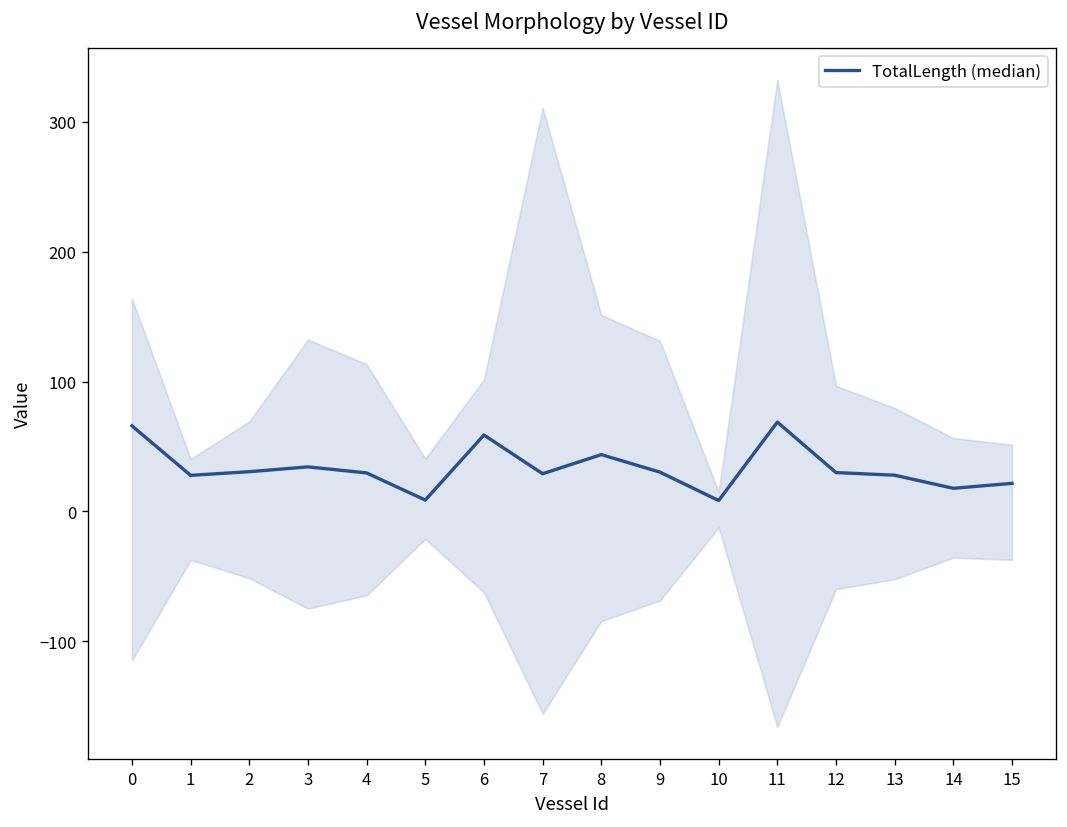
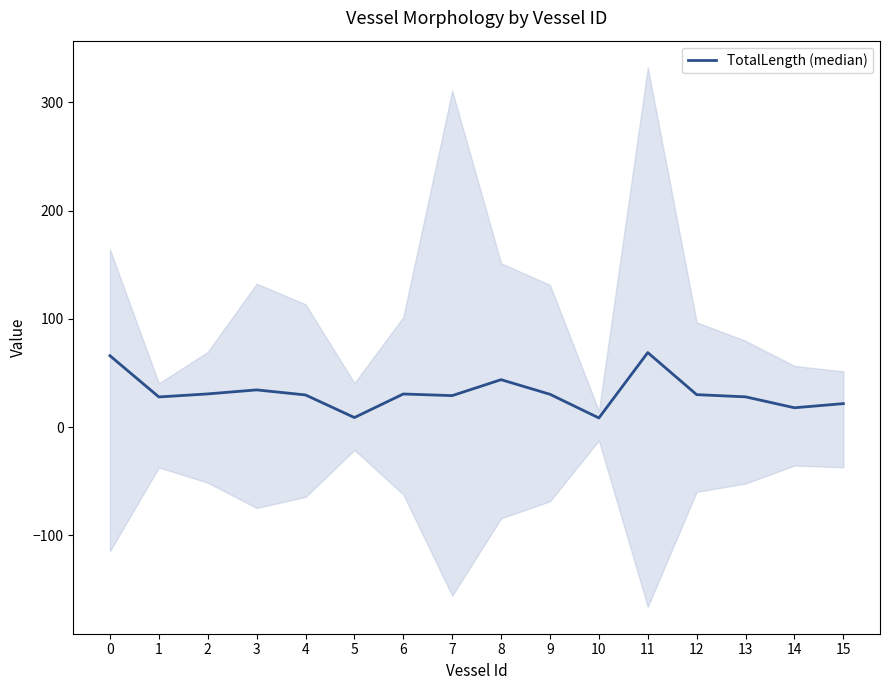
TotalLength (median), 6: 59 -> 31
